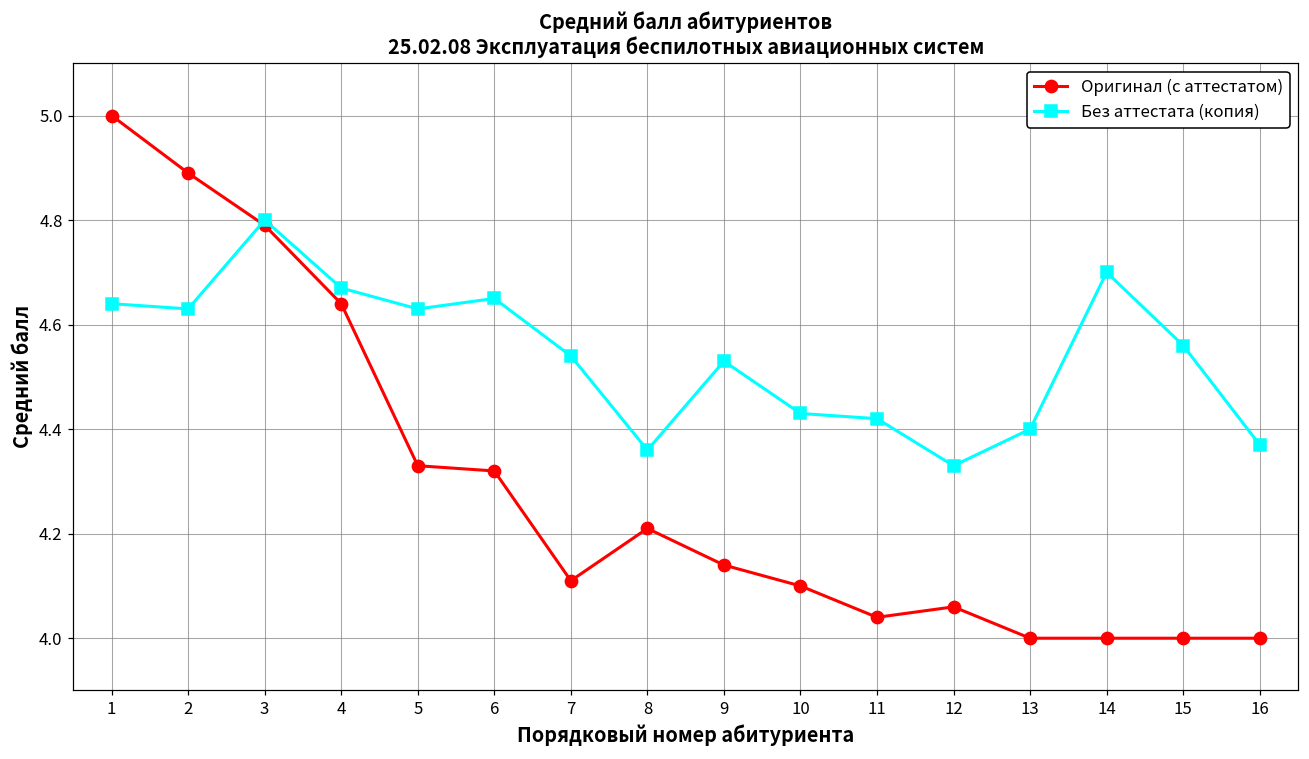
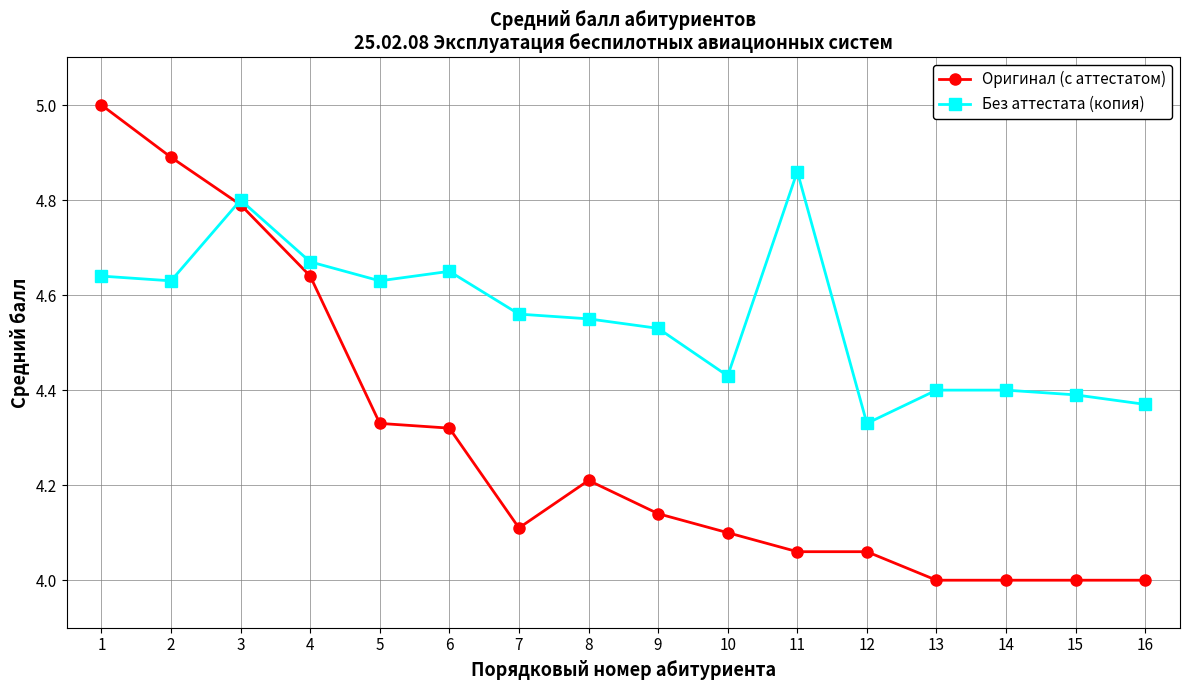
Без аттестата (копия), 7: 4.54 -> 4.56
Без аттестата (копия), 8: 4.36 -> 4.55
Оригинал (с аттестатом), 11: 4.04 -> 4.06
Без аттестата (копия), 11: 4.42 -> 4.86
Без аттестата (копия), 14: 4.7 -> 4.4
Без аттестата (копия), 15: 4.56 -> 4.39
